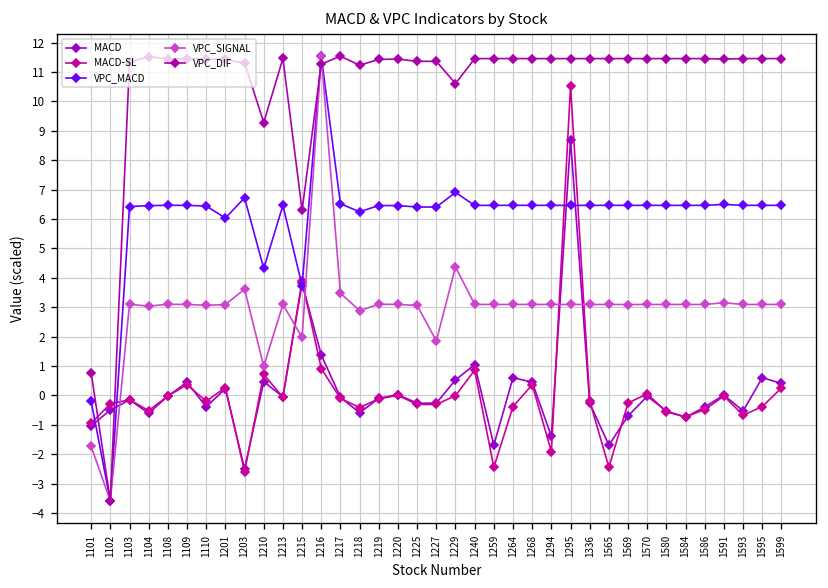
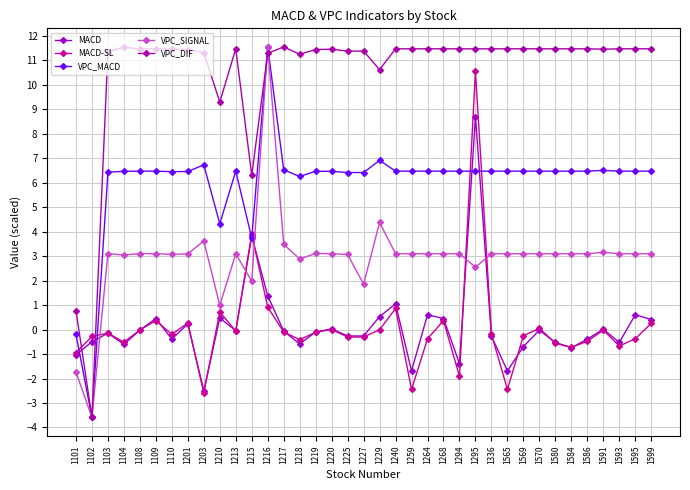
VPC_MACD, 1201: 6.0 -> 6.5
VPC_SIGNAL, 1295: 3.1 -> 2.5
